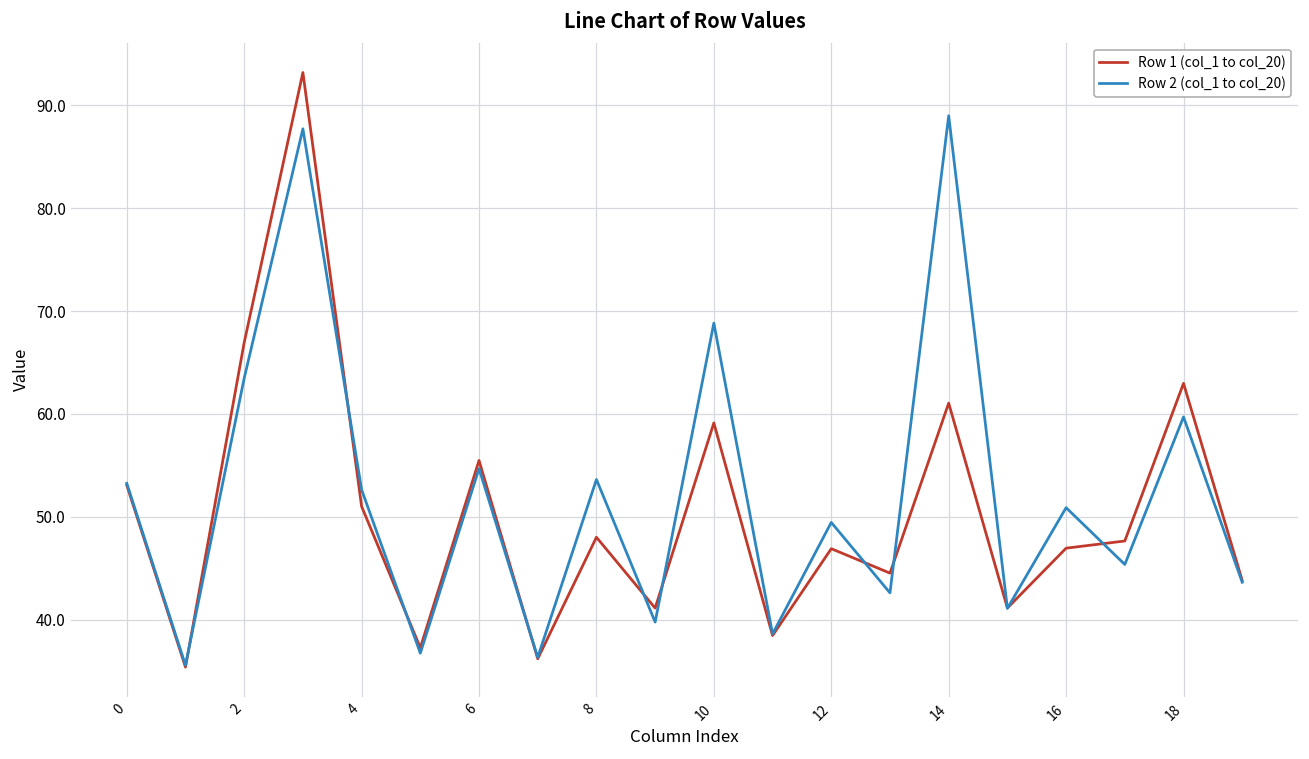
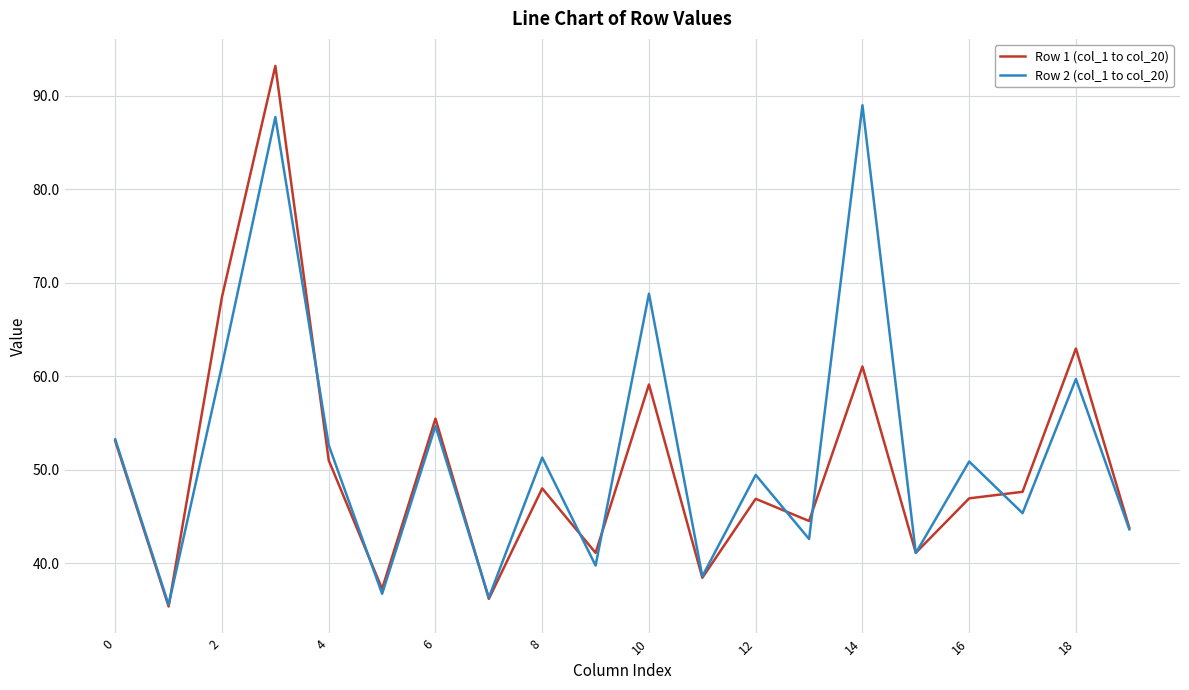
Row 1 (col_1 to col_20), 2: 67 -> 68
Row 2 (col_1 to col_20), 2: 63 -> 61
Row 2 (col_1 to col_20), 8: 54 -> 51
